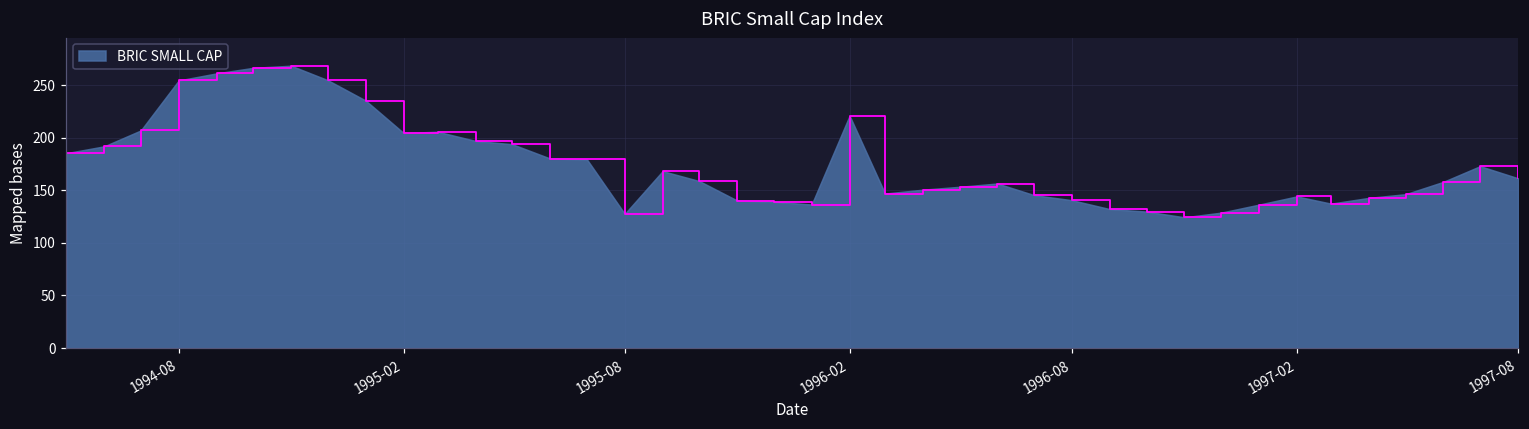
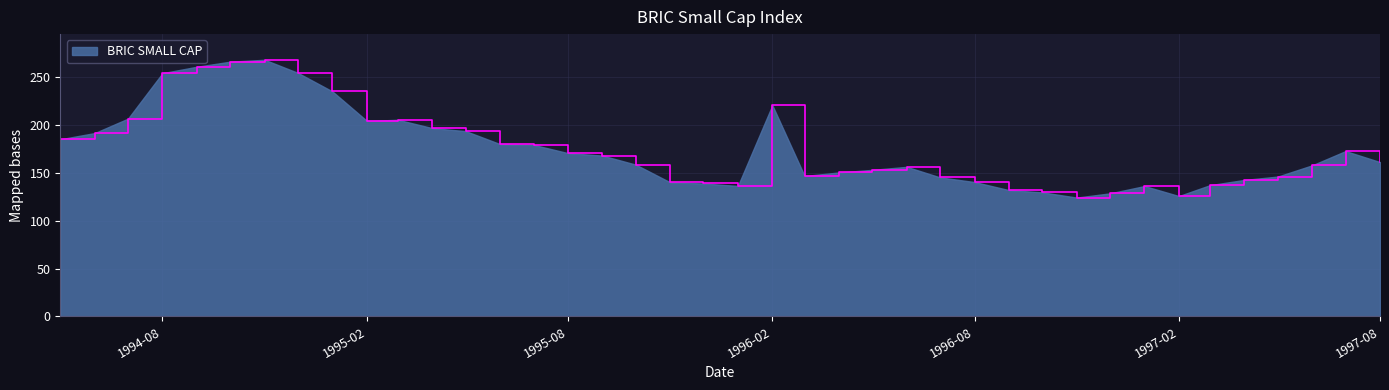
1995-08: 130 -> 170
1997-02: 140 -> 130
